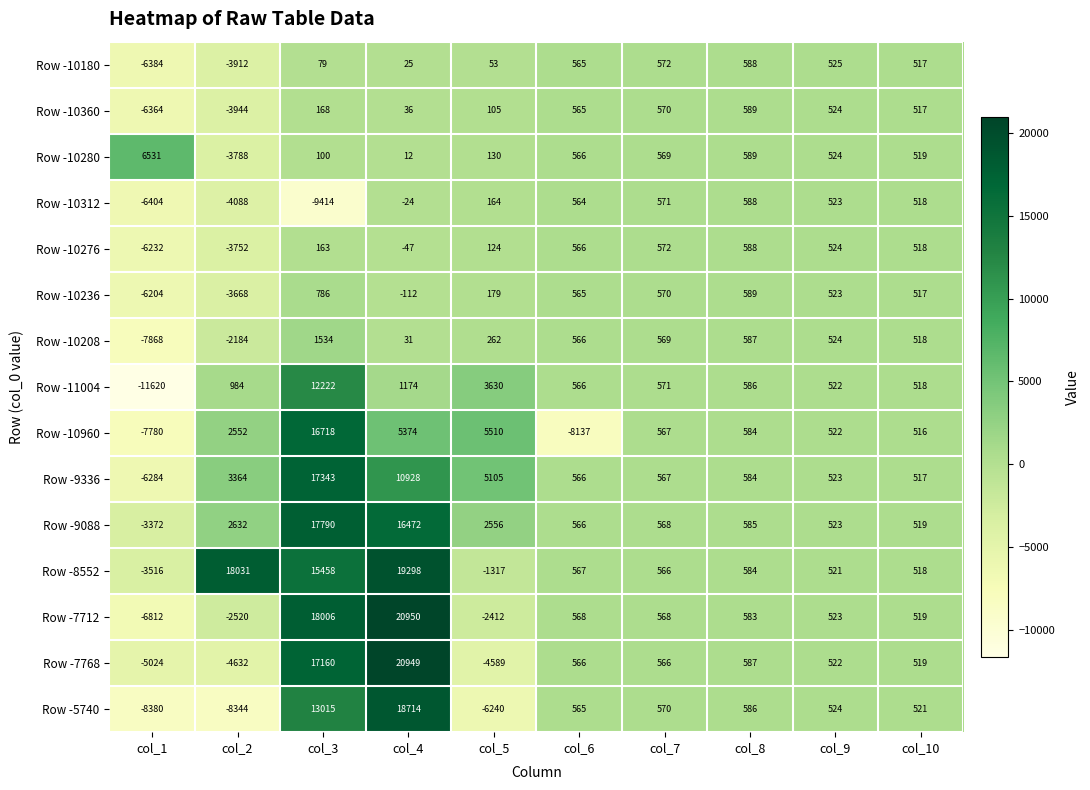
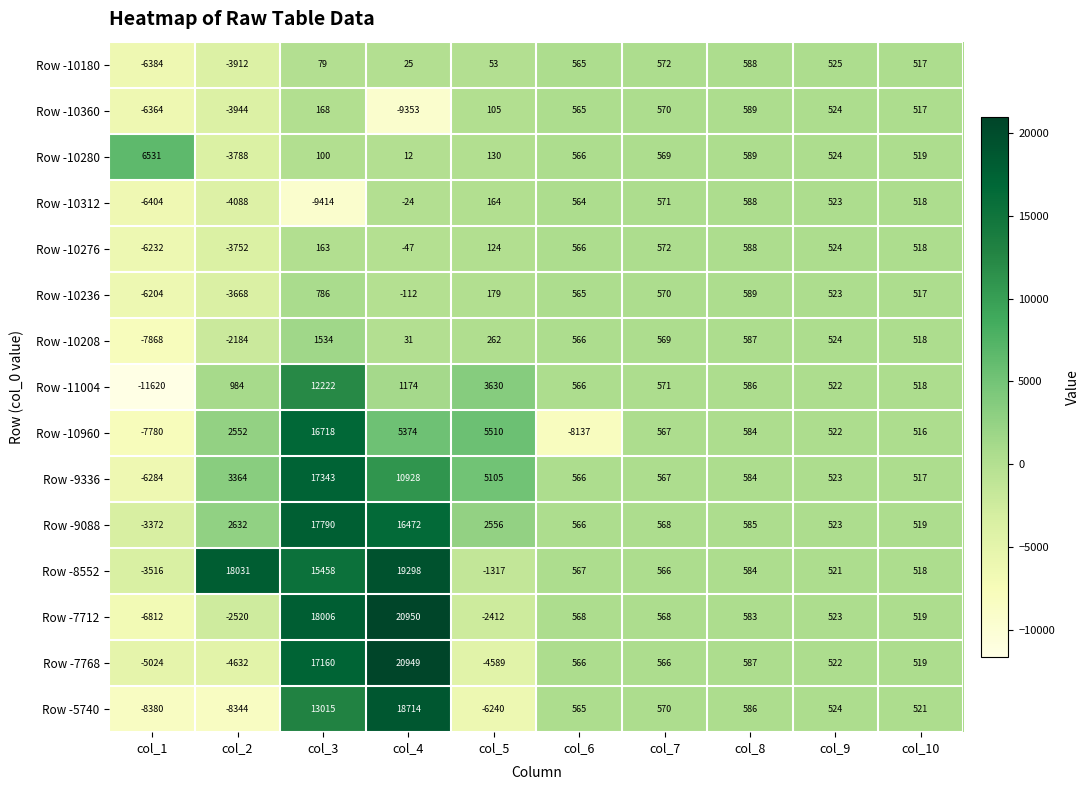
Row -10360, col_4: 36 -> -9353
